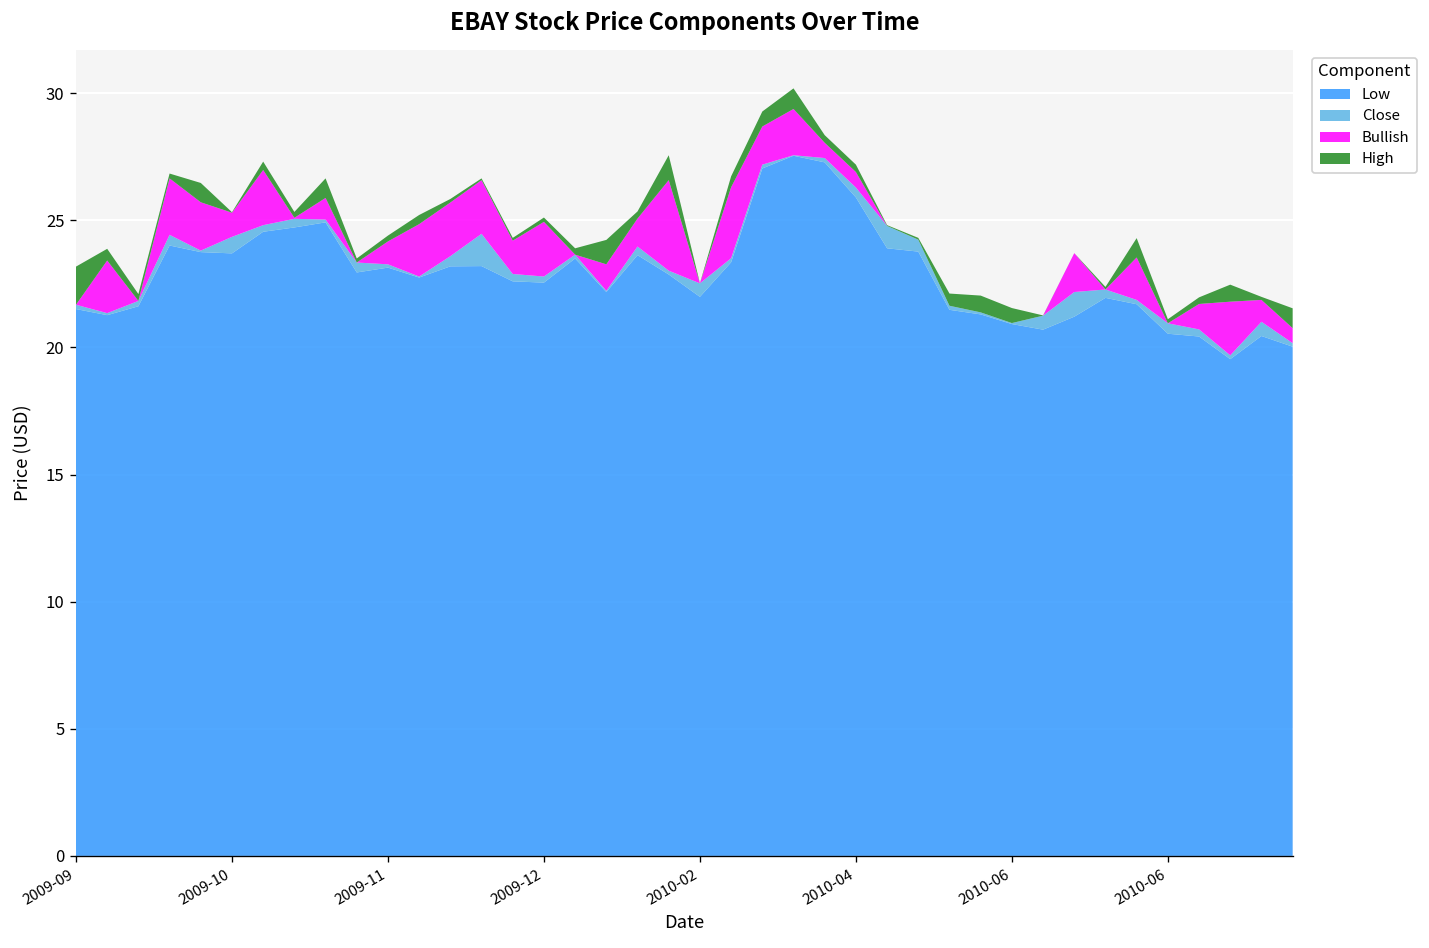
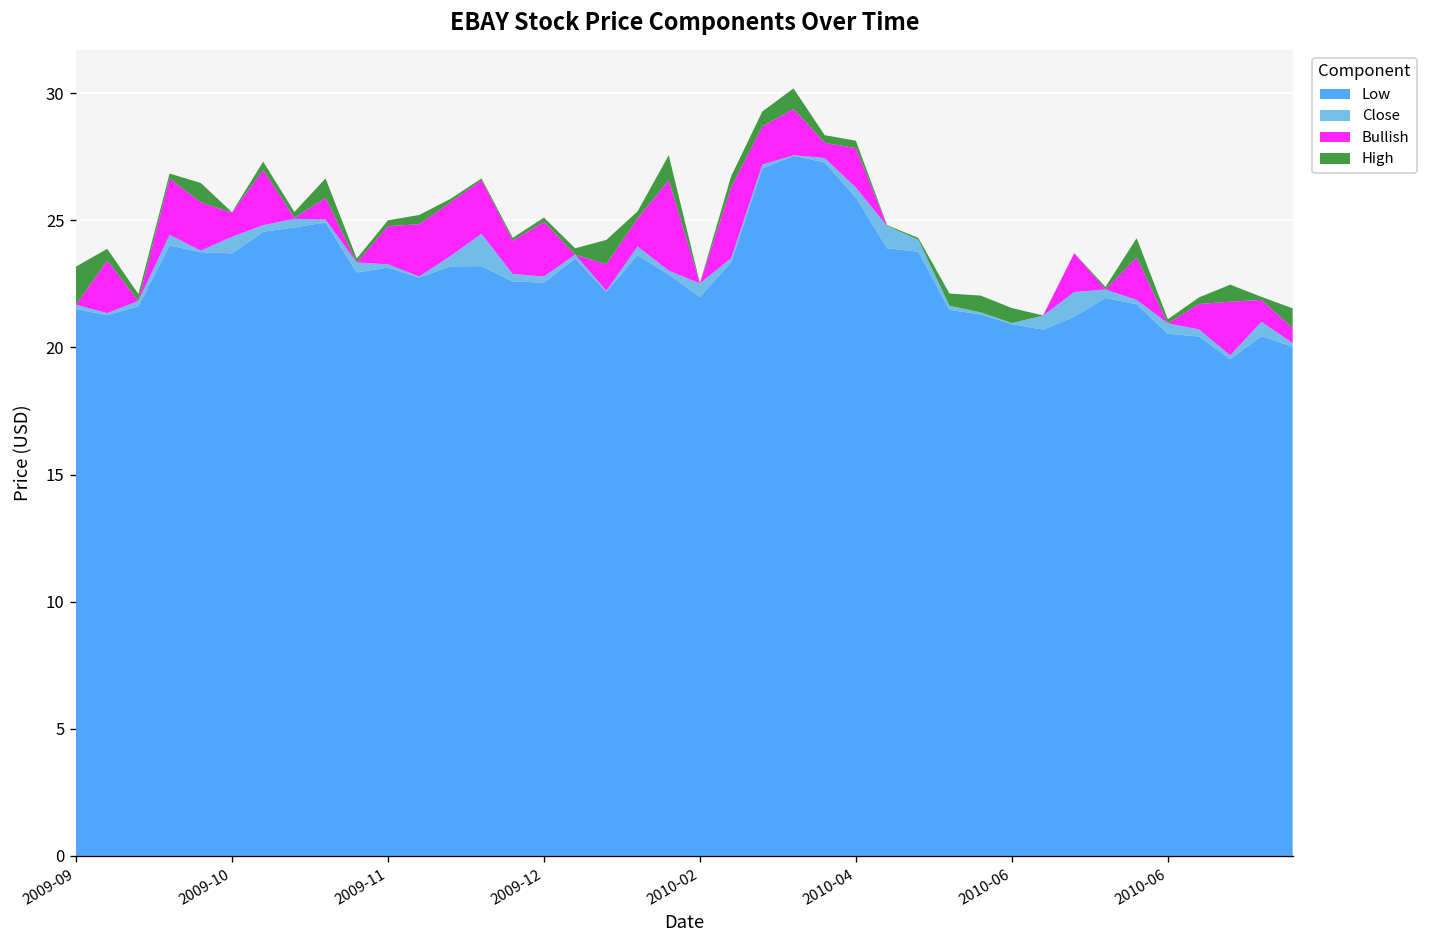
Bullish, 2009-11: 0.9 -> 1.5
Bullish, 2010-04: 0.6 -> 1.6
